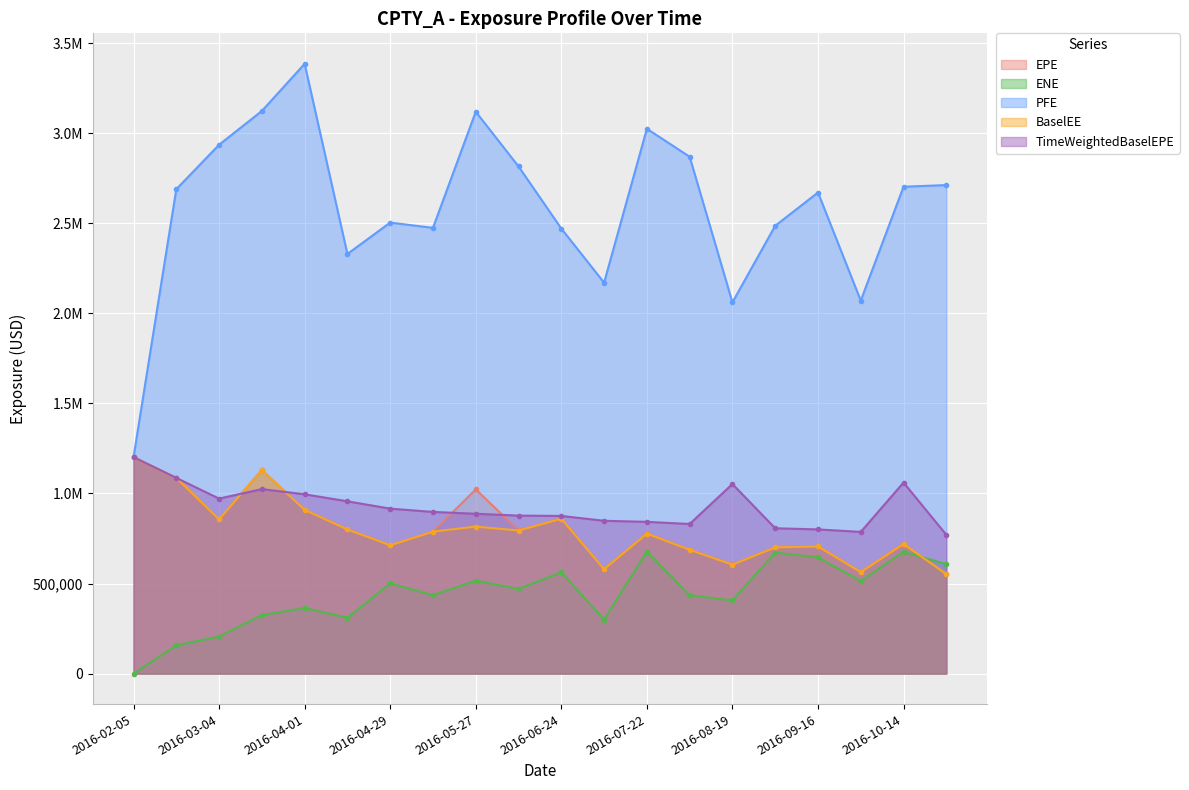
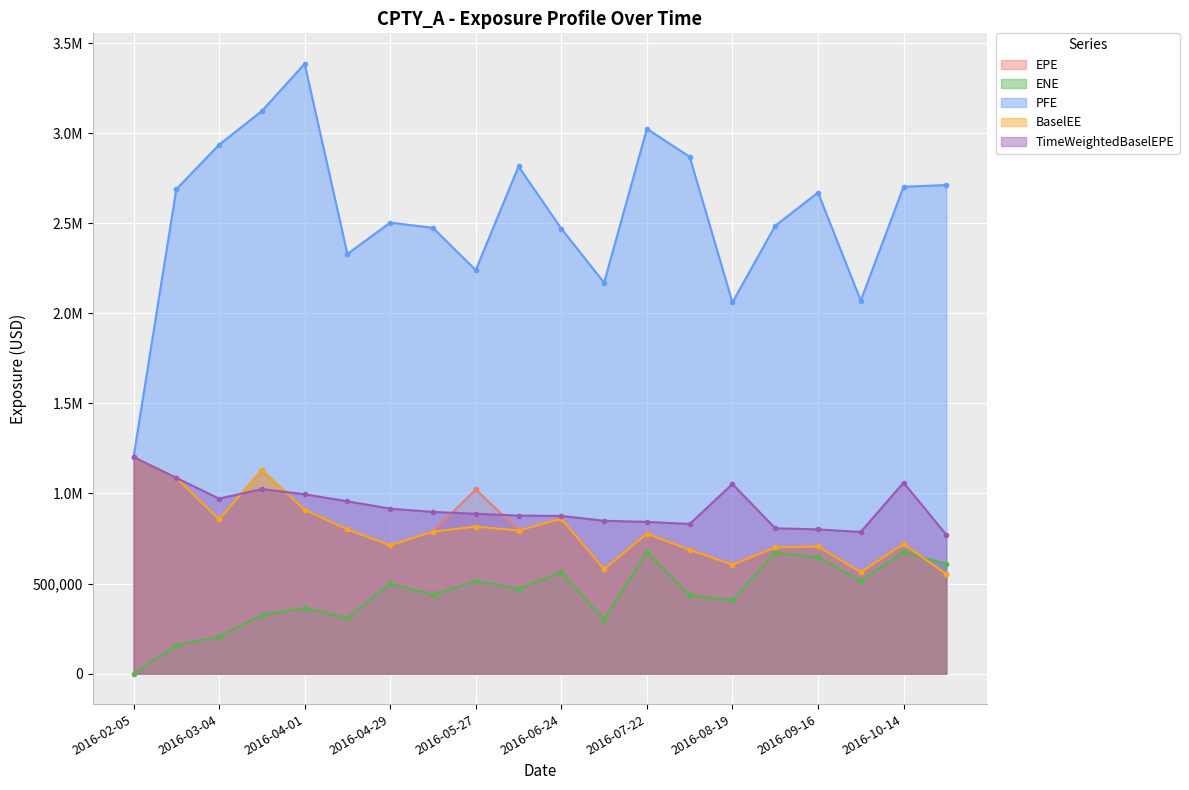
PFE, 2016-05-27: 3,120,000 -> 2,240,000
